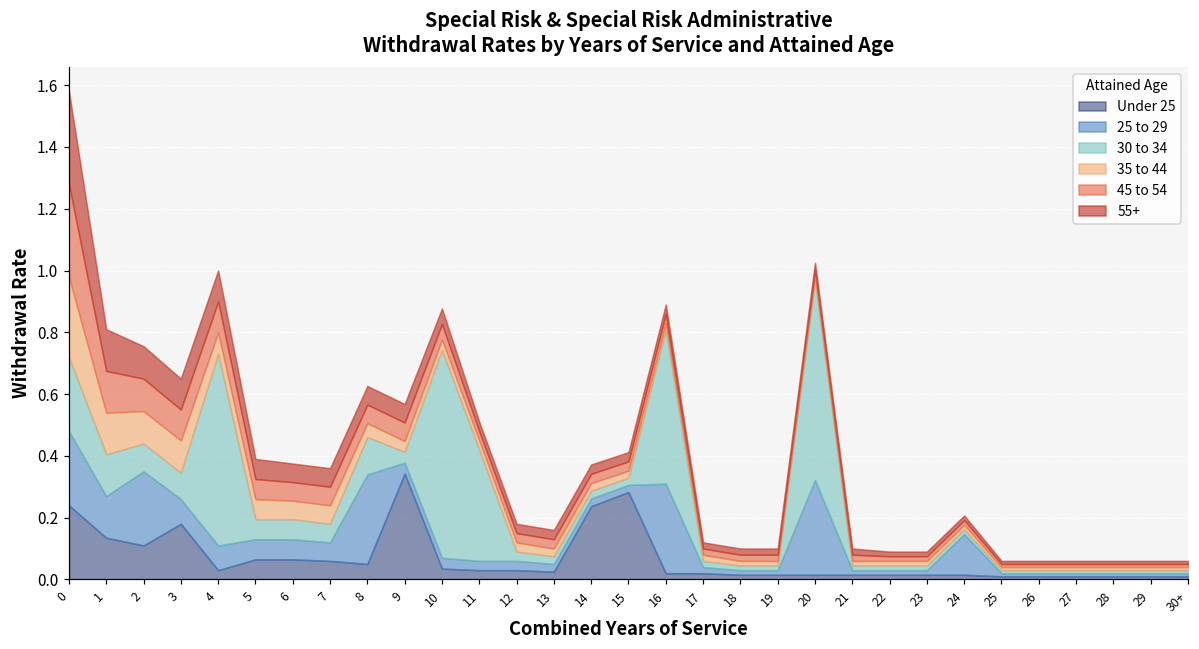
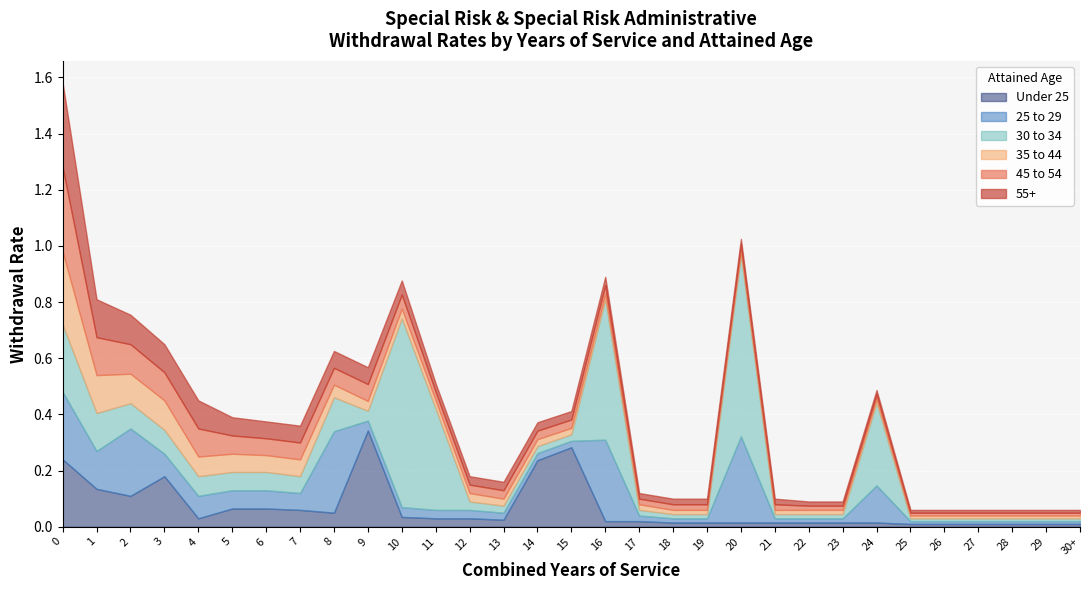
30 to 34, 4: 0.62 -> 0.07
30 to 34, 24: 0.02 -> 0.30
